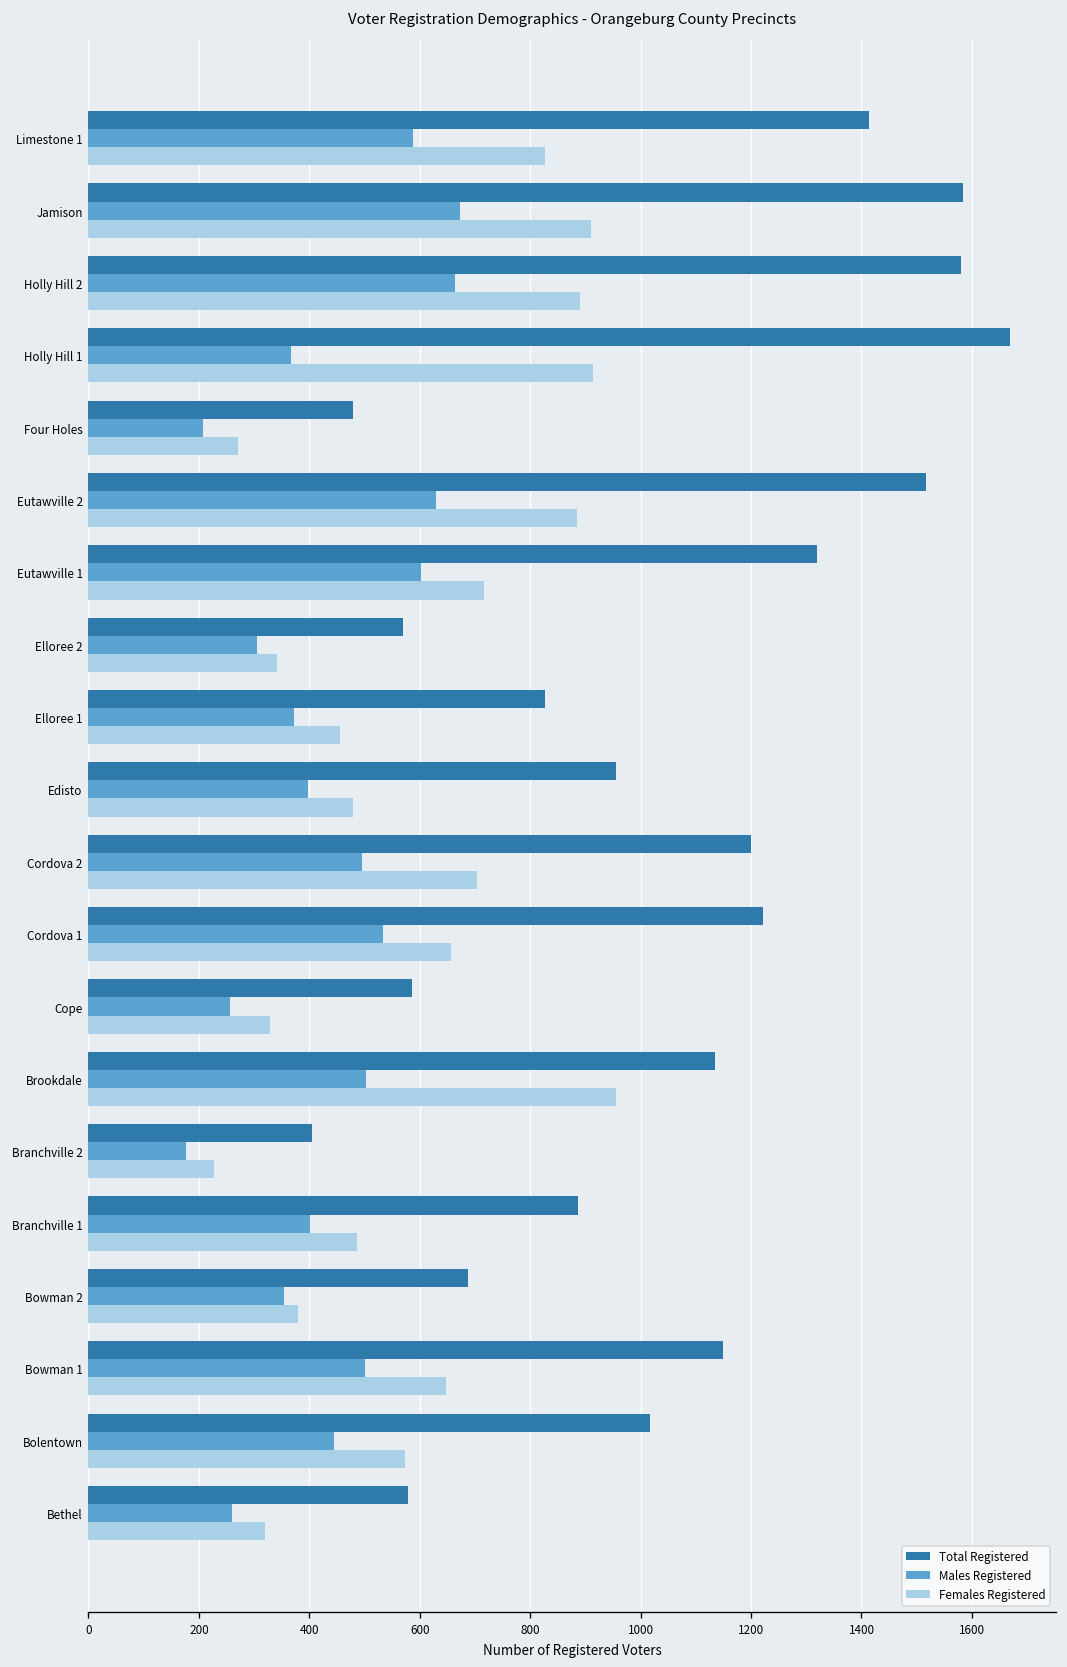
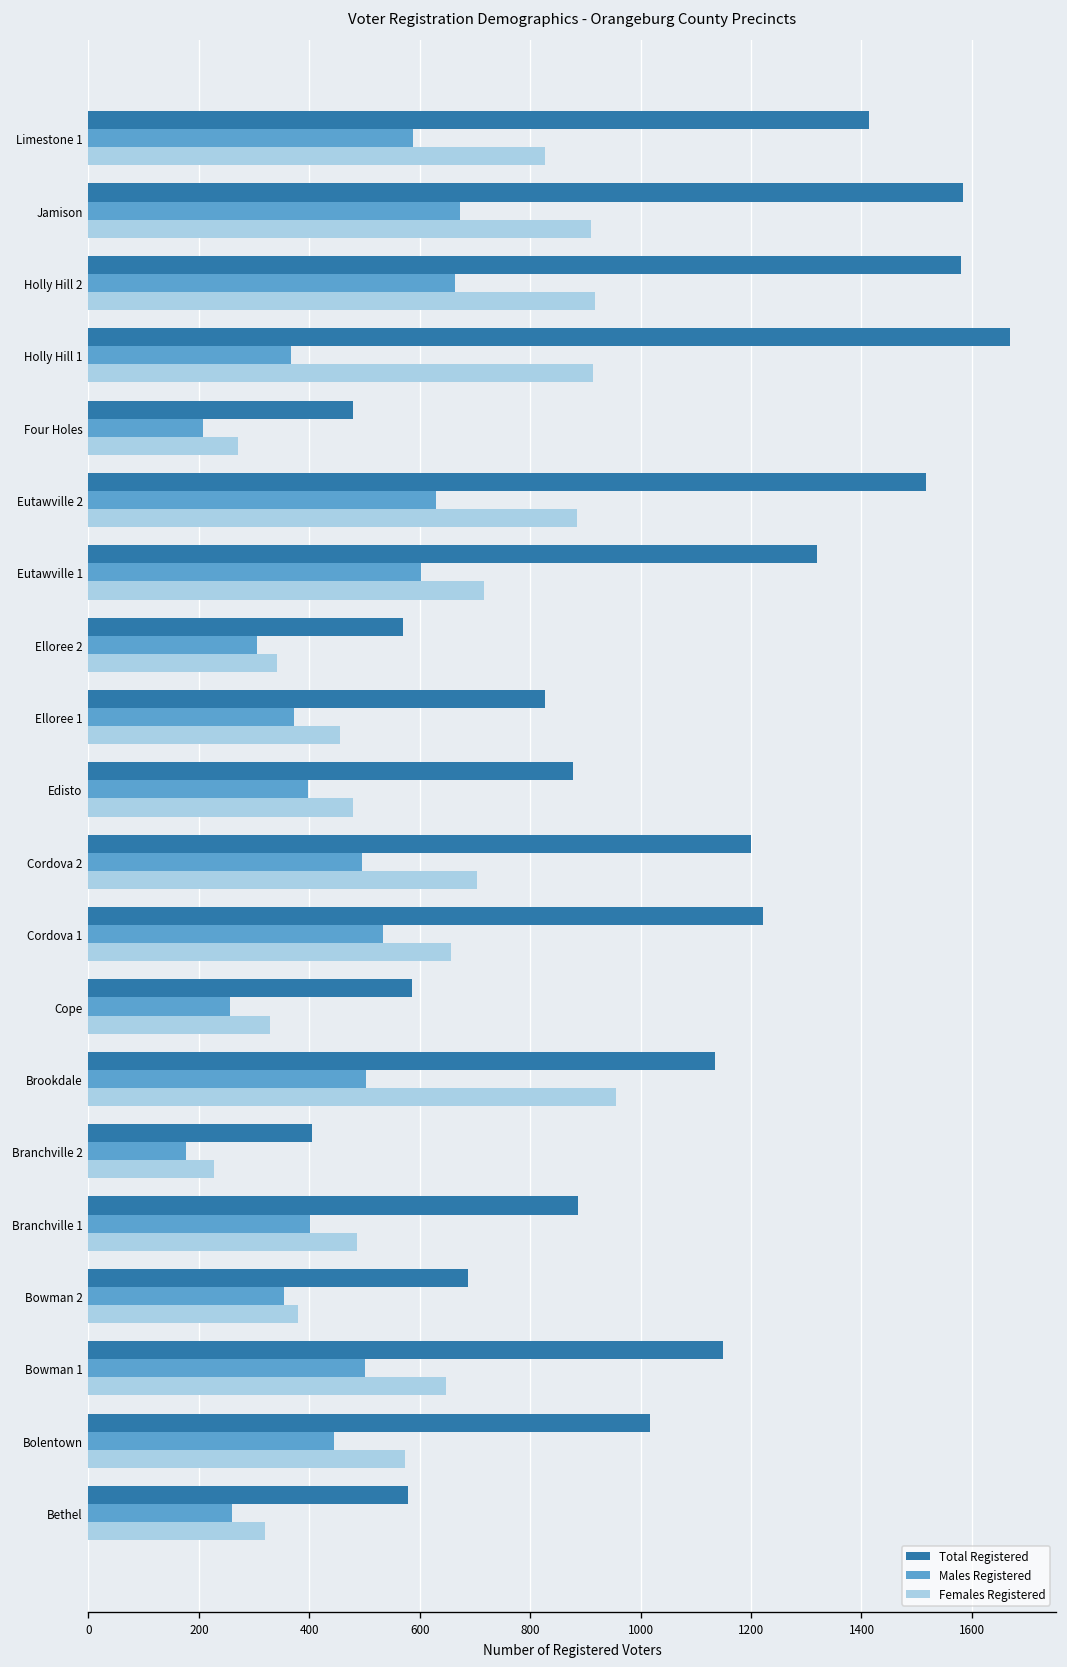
Females Registered, Holly Hill 2: 890 -> 920
Total Registered, Edisto: 960 -> 880
